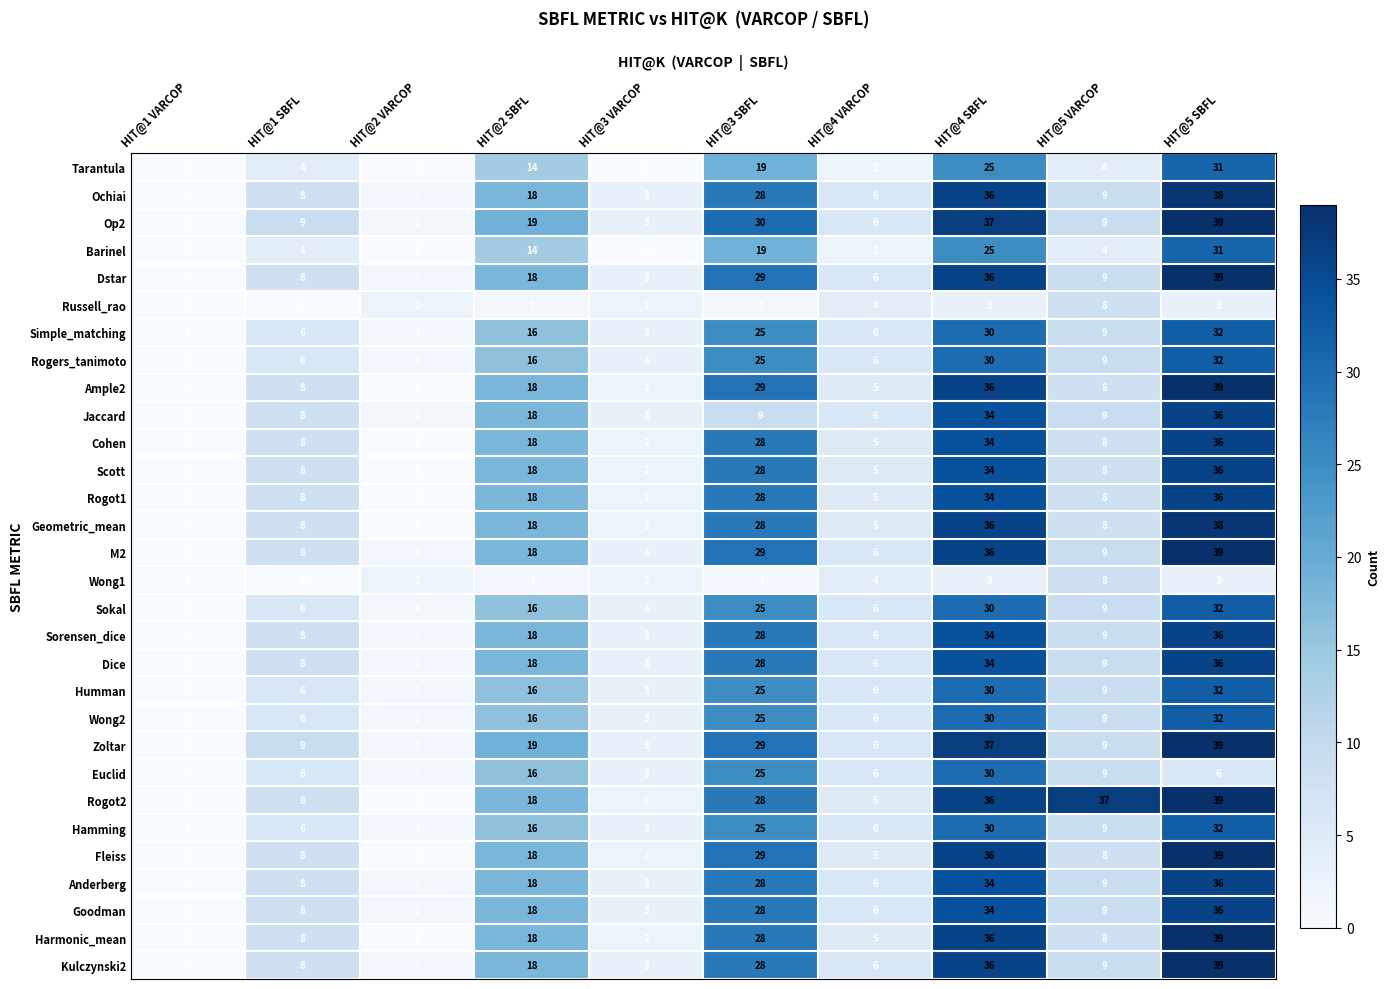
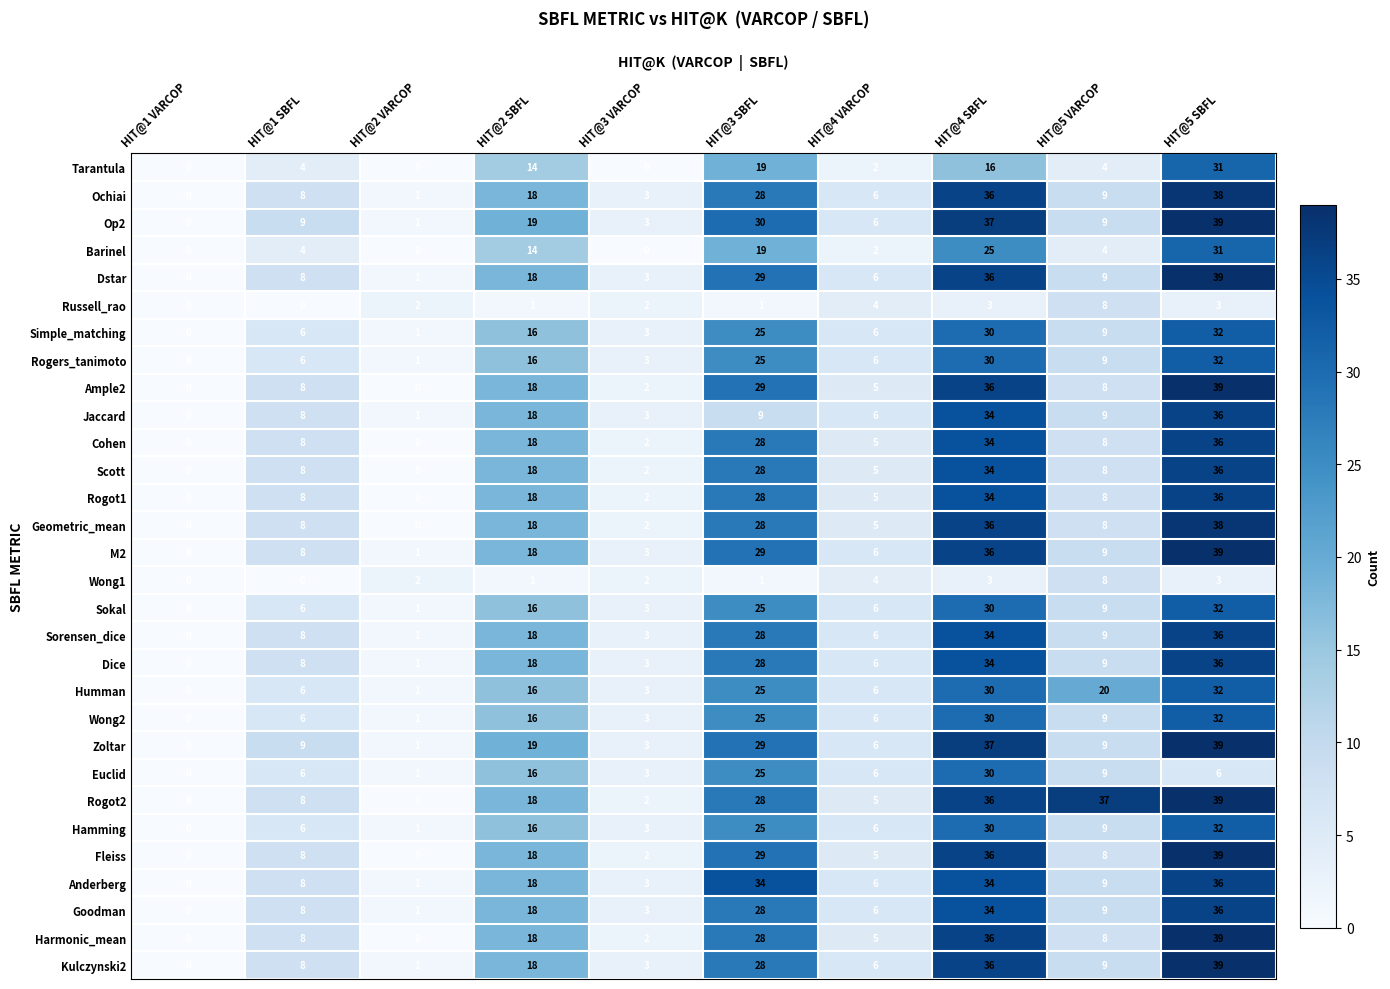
Tarantula, HIT@4 SBFL: 25 -> 16
Humman, HIT@5 VARCOP: 9 -> 20
Anderberg, HIT@3 SBFL: 28 -> 34
